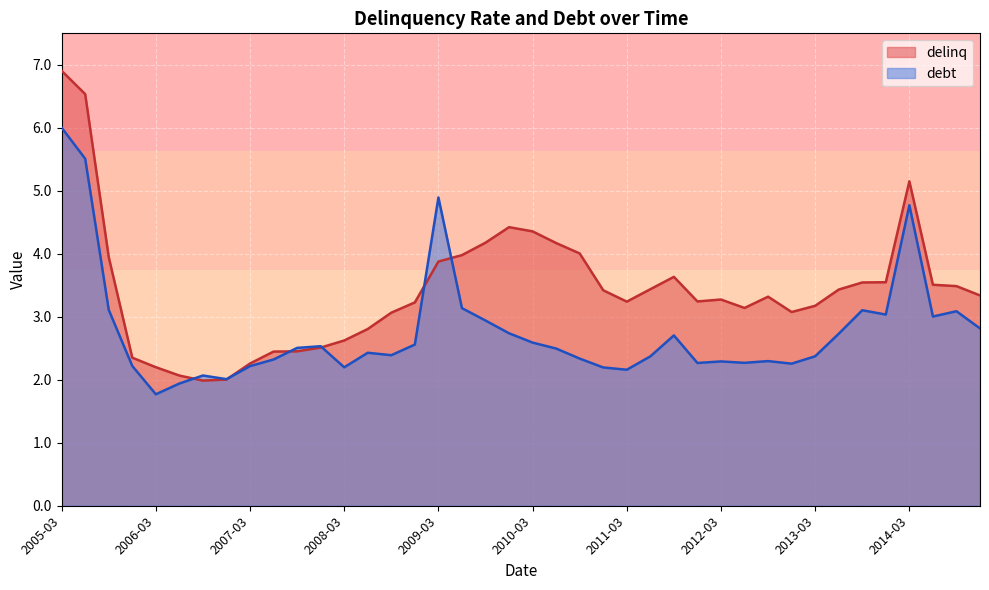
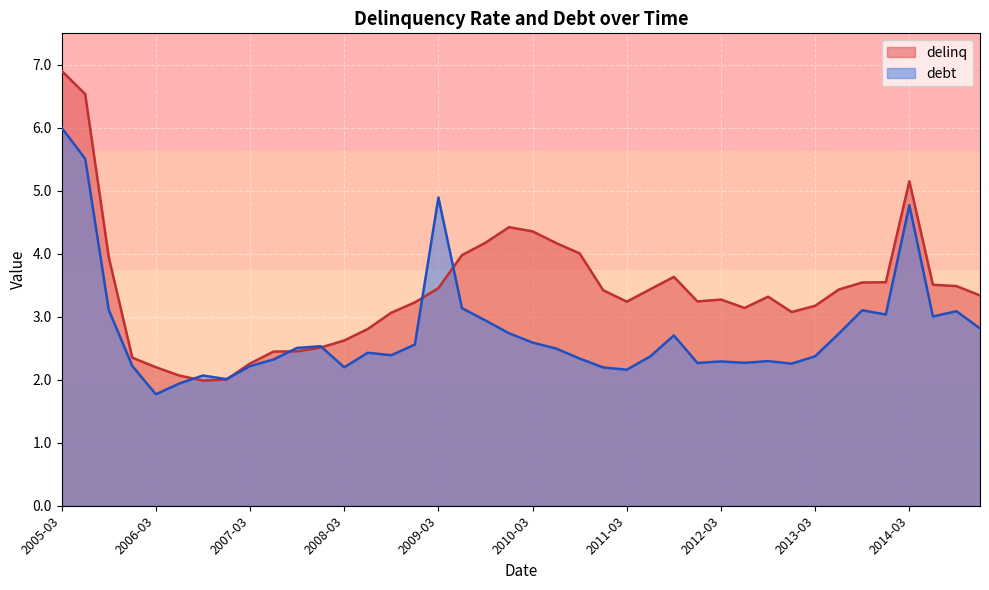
delinq, 2009-03: 3.9 -> 3.5
